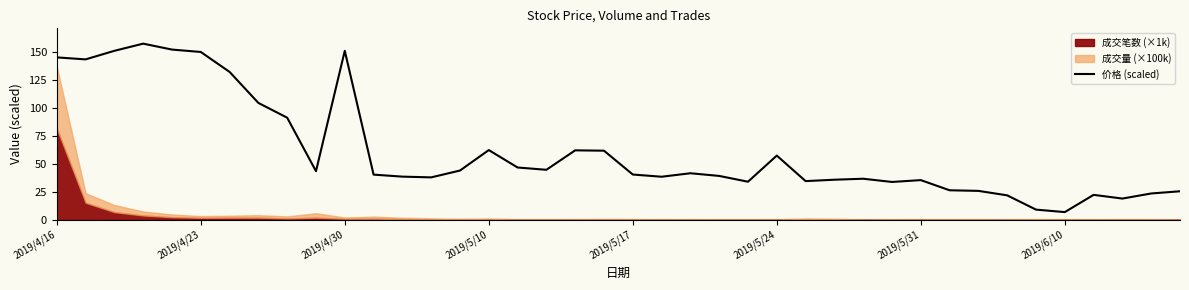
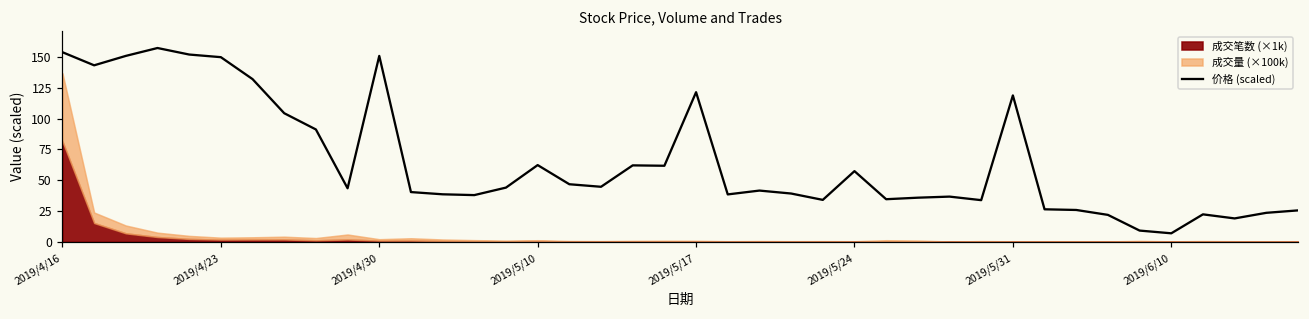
价格 (scaled), 2019/4/16: 145 -> 154
价格 (scaled), 2019/5/17: 40 -> 121
价格 (scaled), 2019/5/31: 35 -> 119
